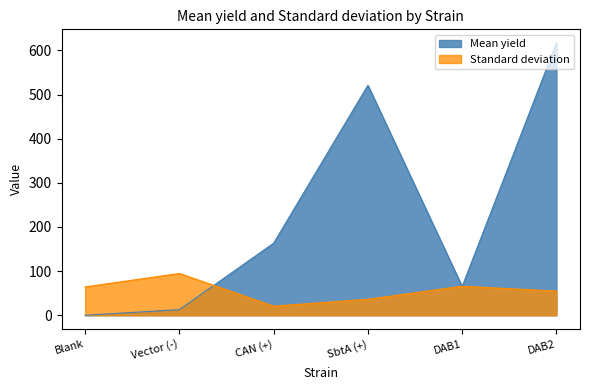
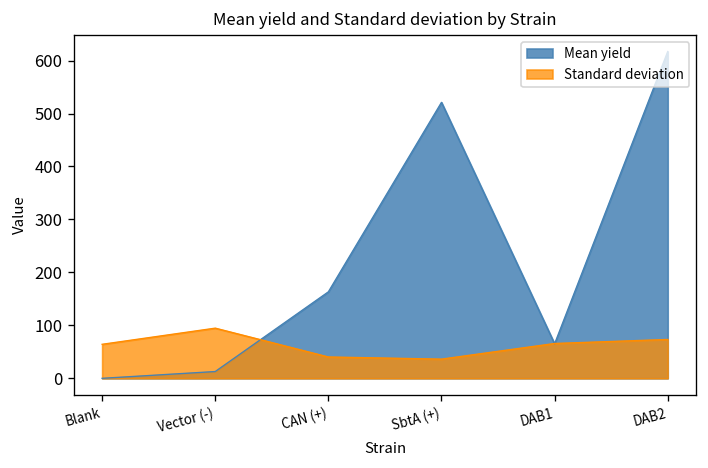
Standard deviation, CAN (+): 20 -> 40
Standard deviation, DAB2: 50 -> 70
